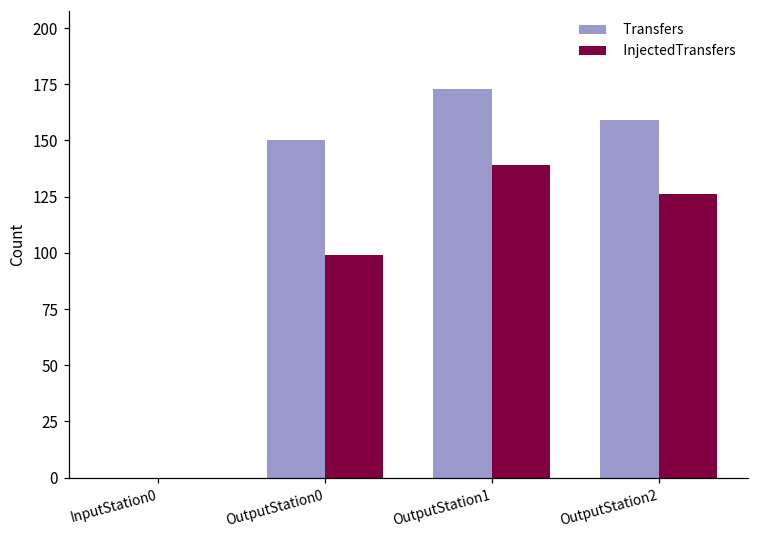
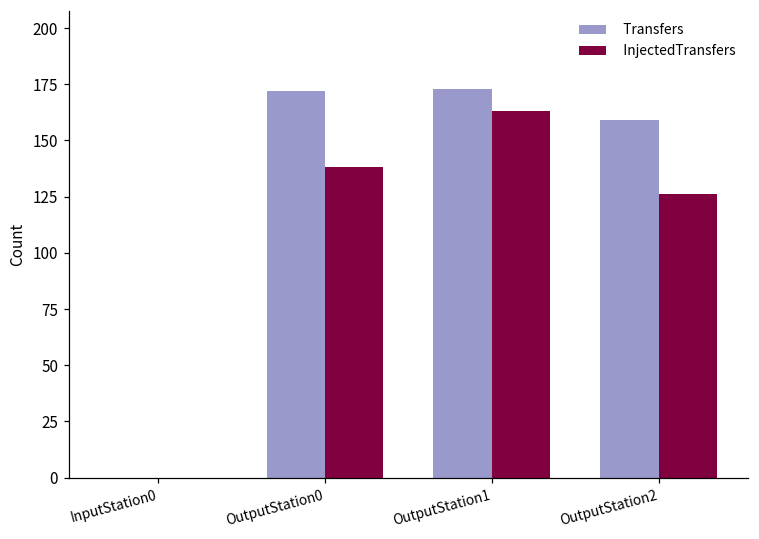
Transfers, OutputStation0: 150 -> 172
InjectedTransfers, OutputStation0: 99 -> 138
InjectedTransfers, OutputStation1: 139 -> 163
